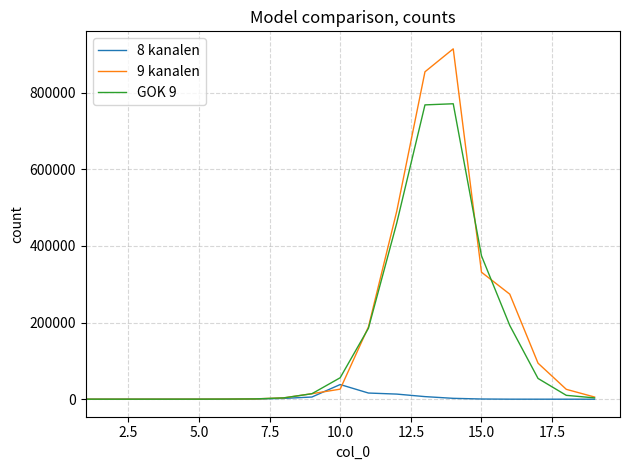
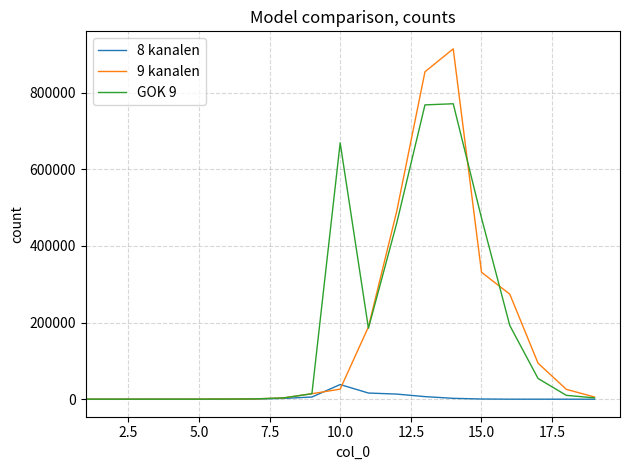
GOK 9, 10.0: 60000 -> 670000
GOK 9, 15.0: 370000 -> 470000
